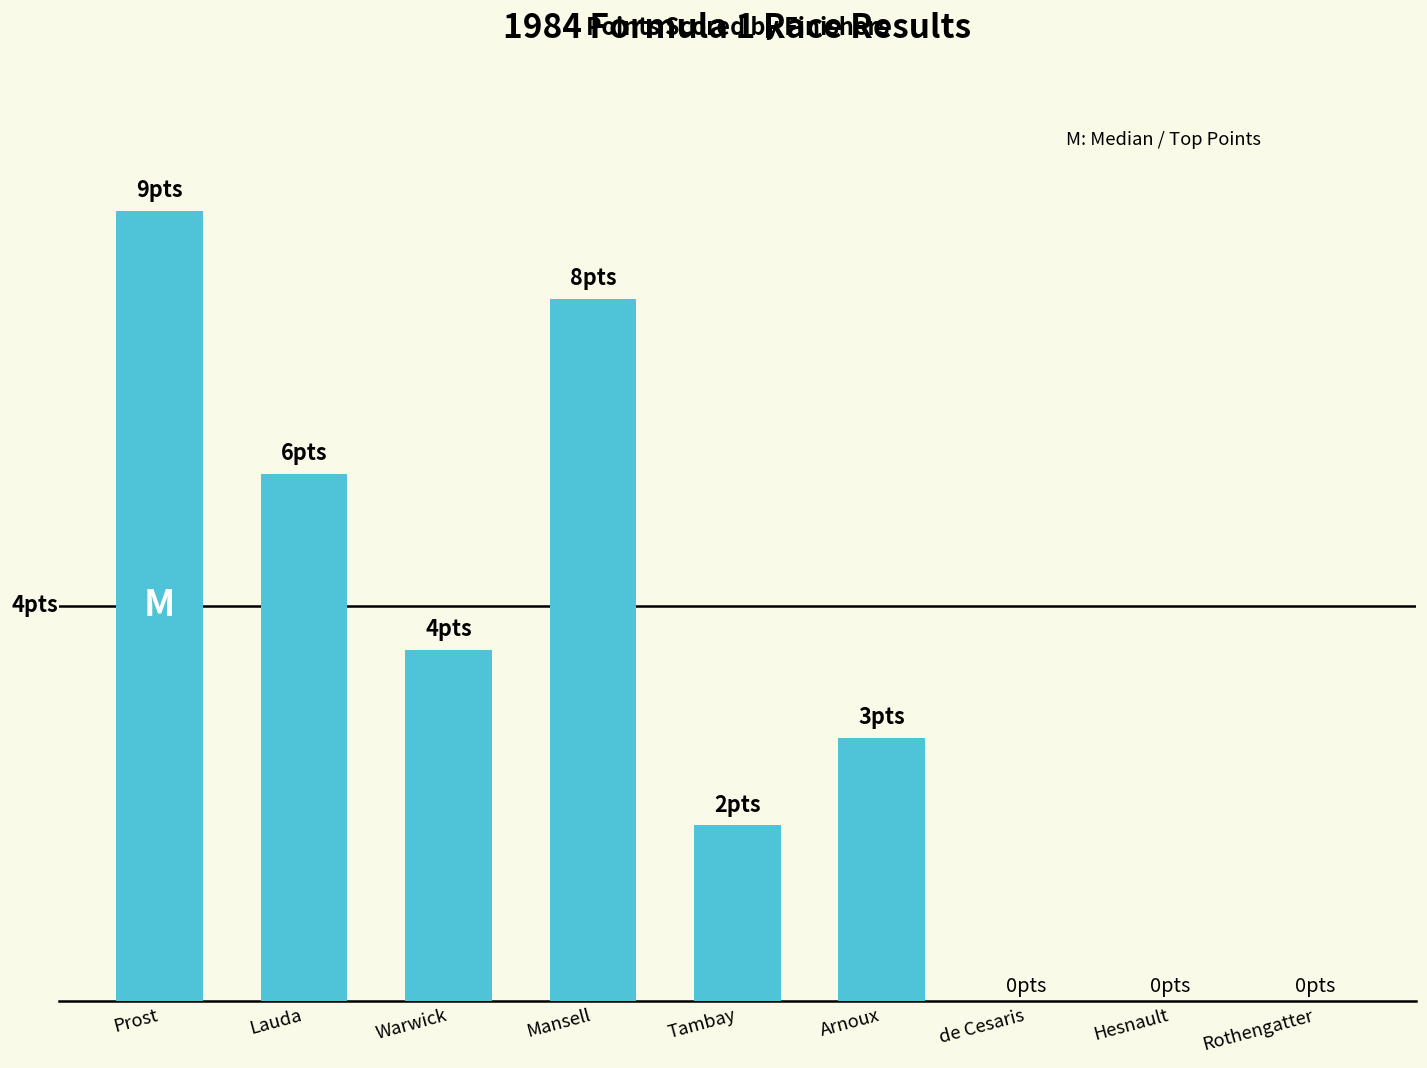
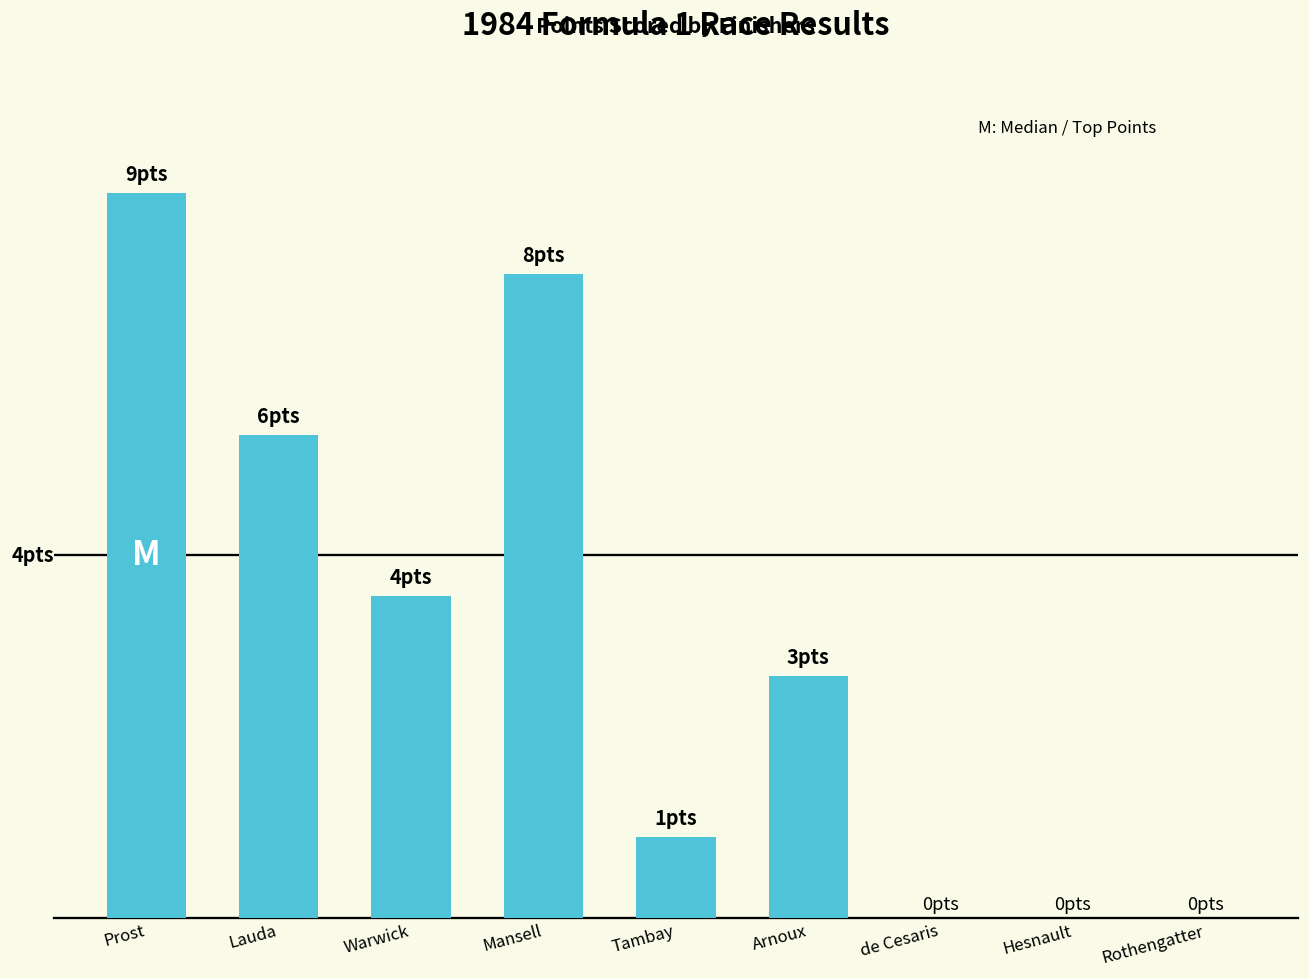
Tambay: 2 -> 1
